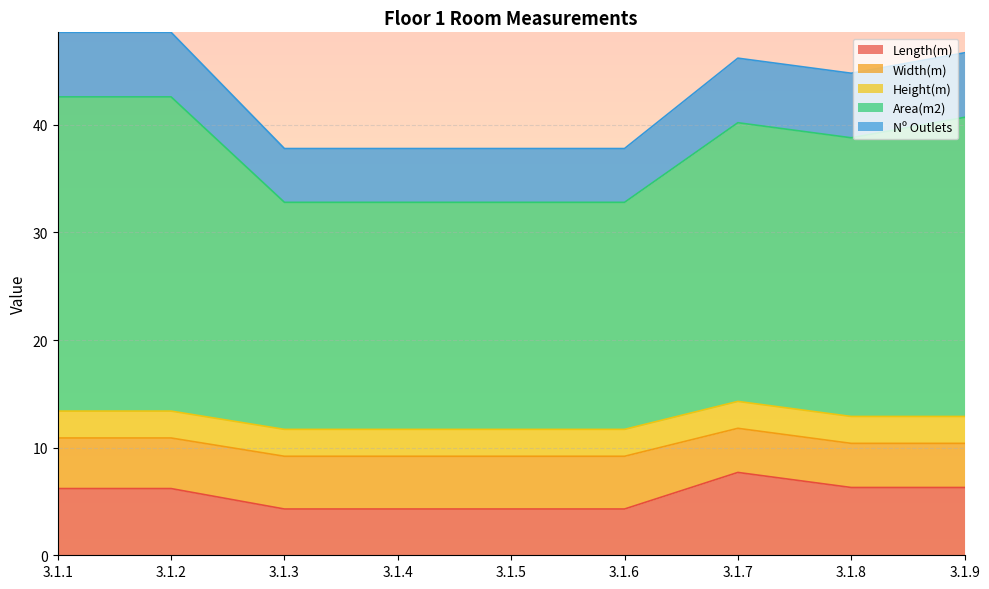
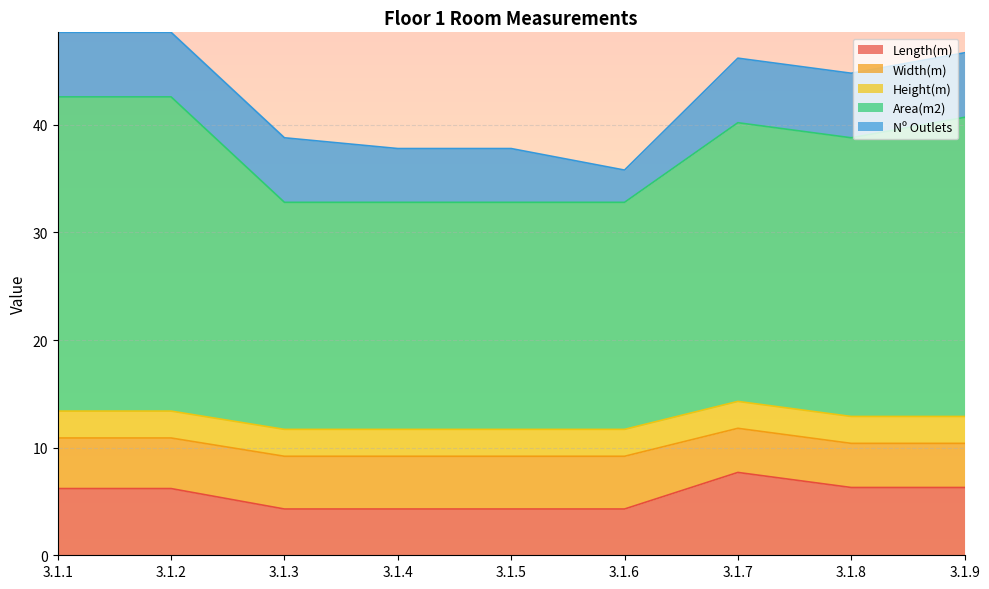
Nº Outlets, 3.1.3: 5 -> 6
Nº Outlets, 3.1.6: 5 -> 3
